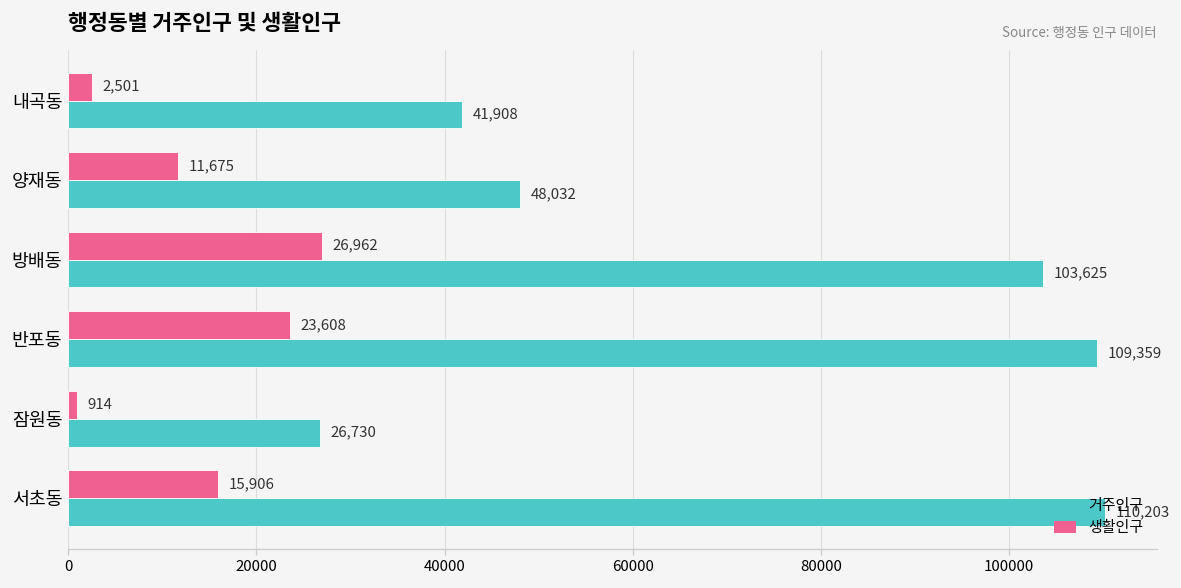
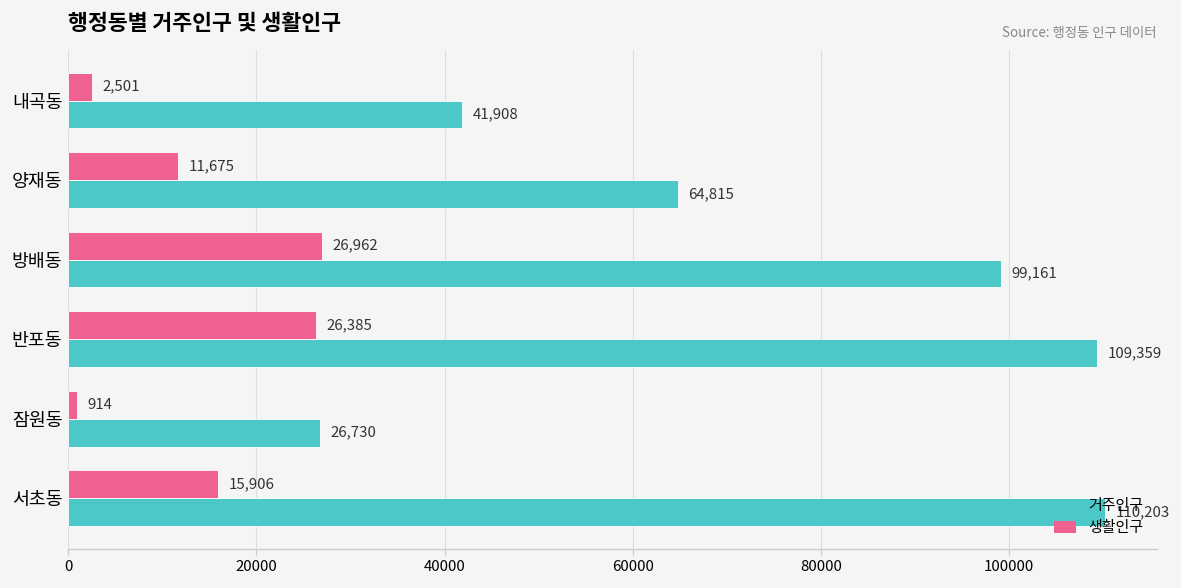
거주인구, 양재동: 48,032 -> 64,815
거주인구, 방배동: 103,625 -> 99,161
생활인구, 반포동: 23,608 -> 26,385
